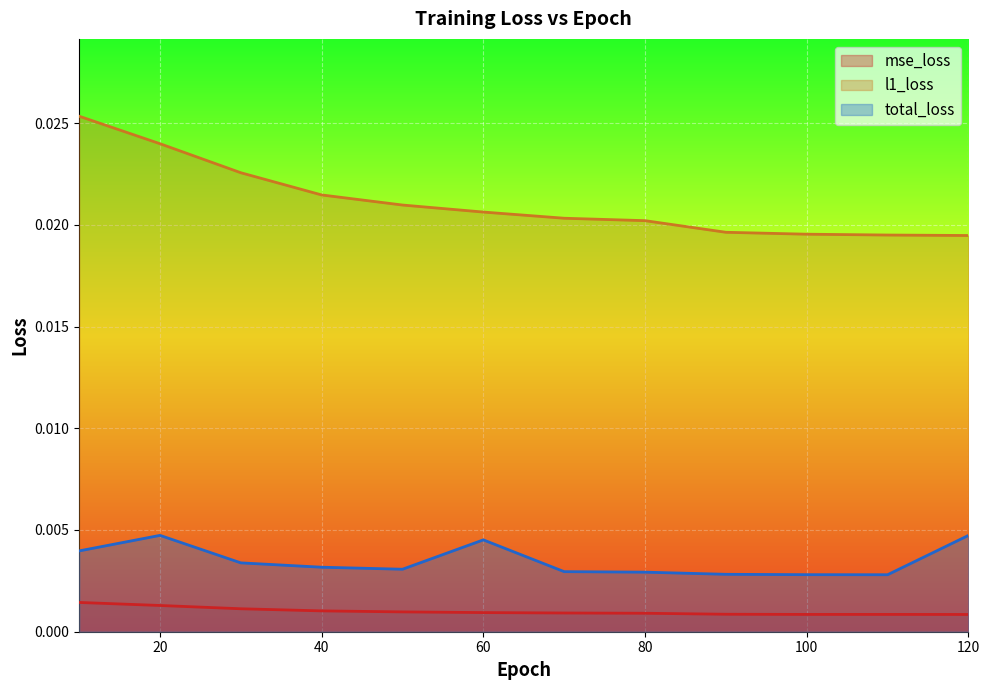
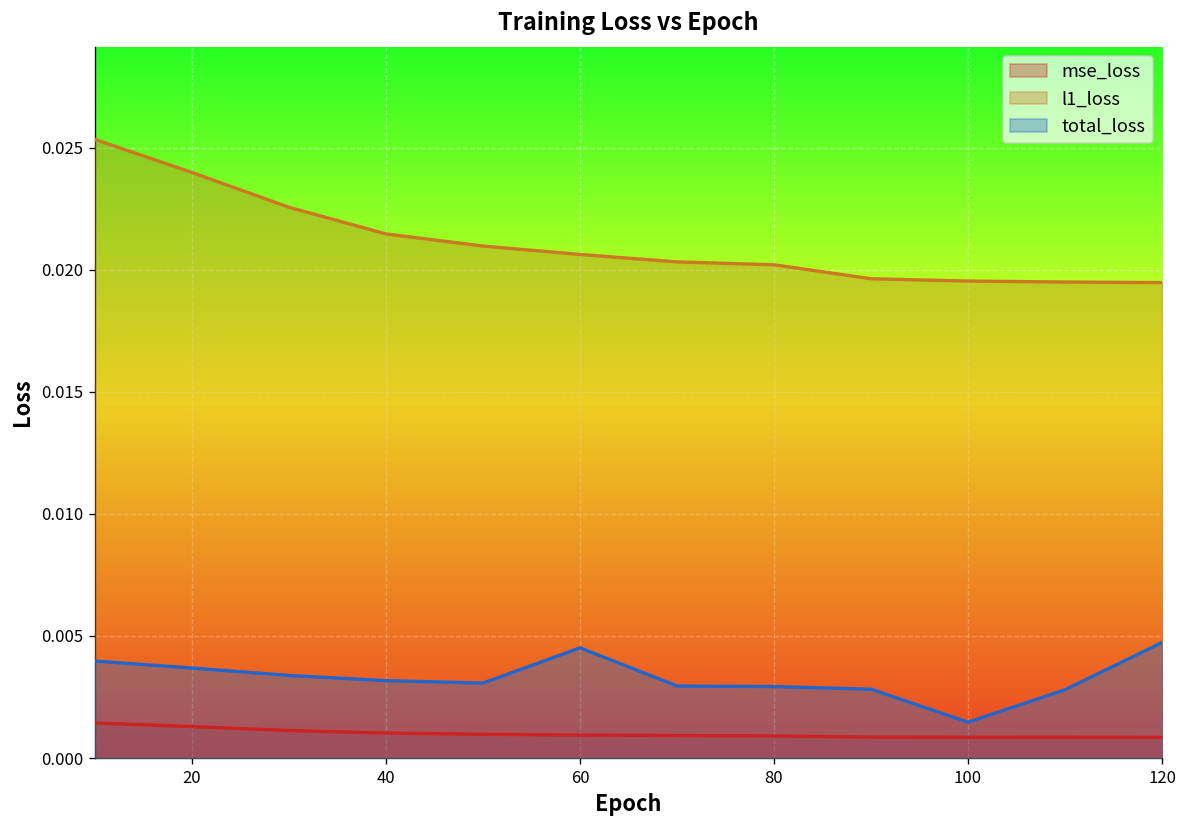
total_loss, 20: 0.0047 -> 0.0037
total_loss, 100: 0.0028 -> 0.0015
